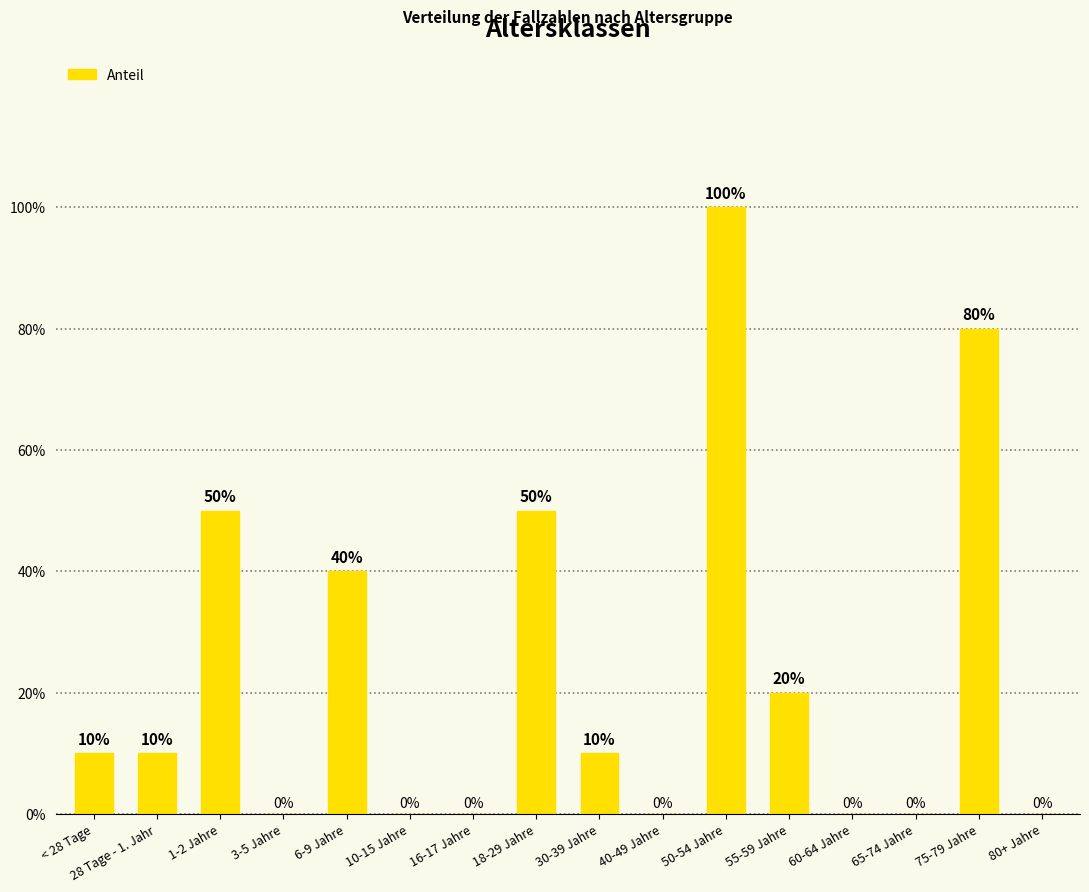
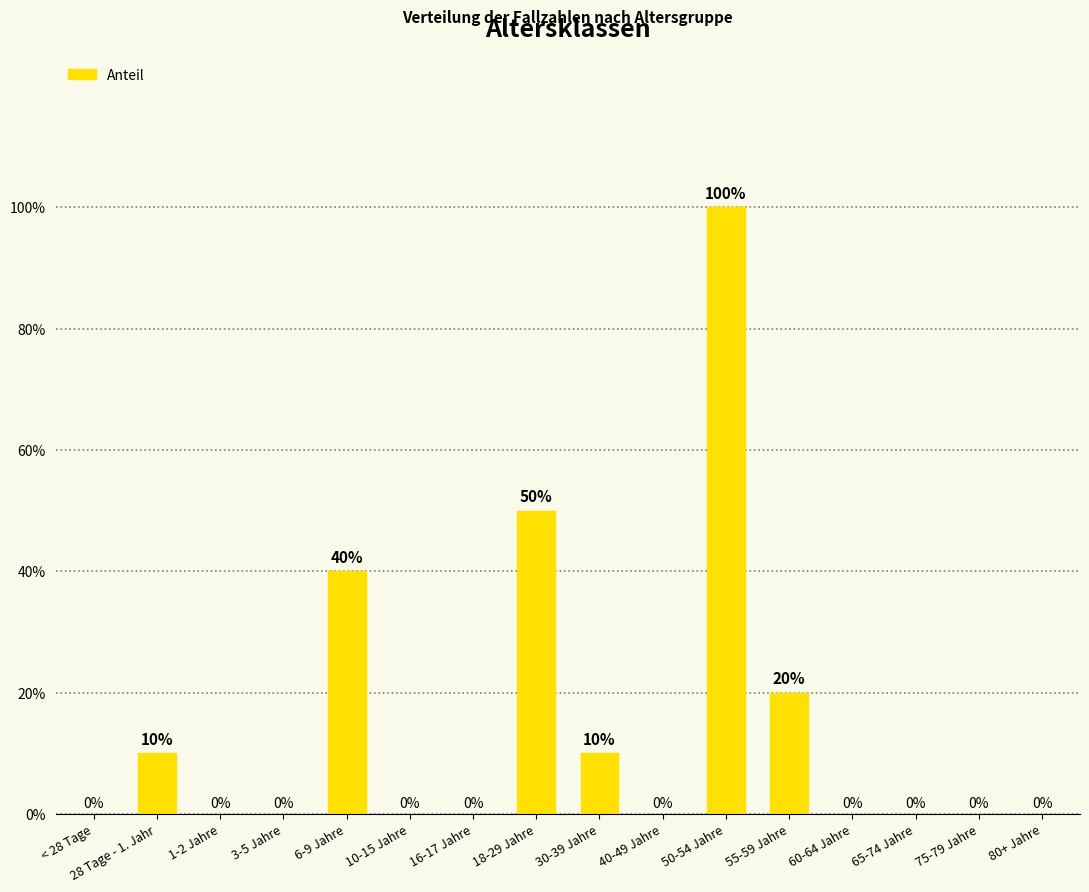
< 28 Tage: 10% -> 0%
1-2 Jahre: 50% -> 0%
75-79 Jahre: 80% -> 0%
